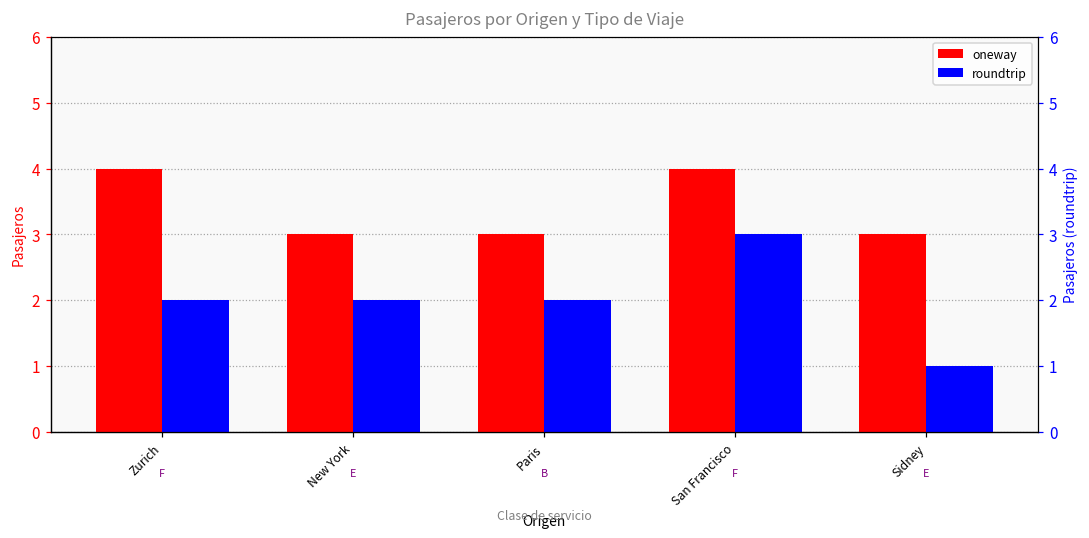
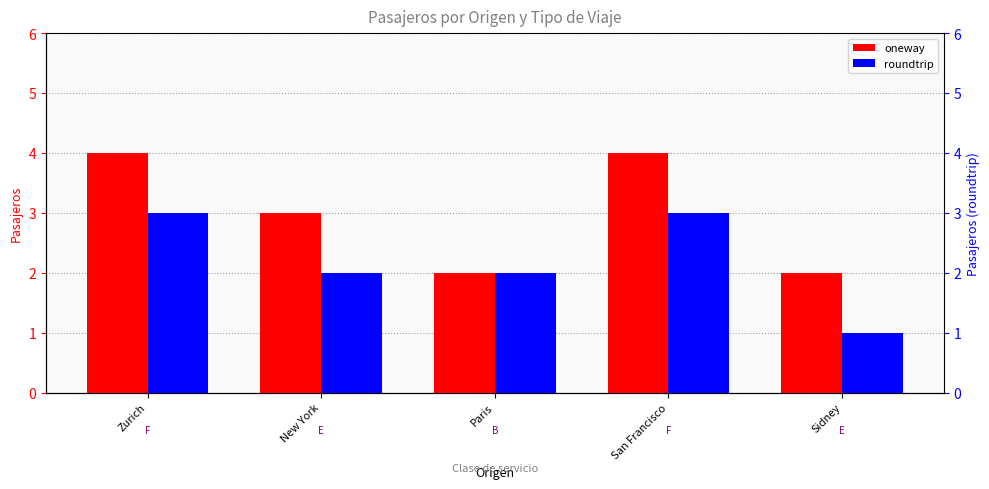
roundtrip, Zurich: 2 -> 3
oneway, Paris: 3 -> 2
oneway, Sidney: 3 -> 2
